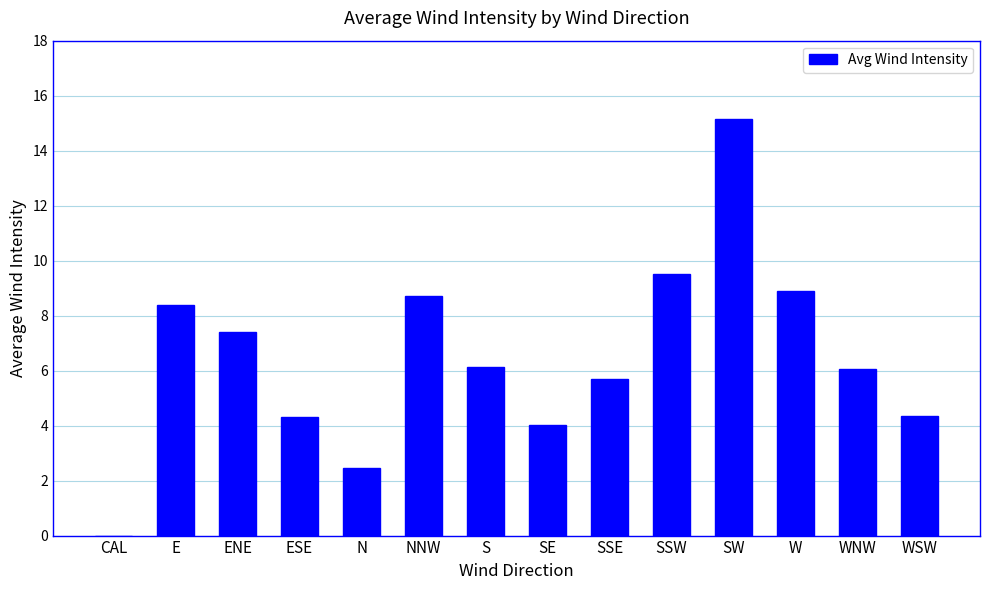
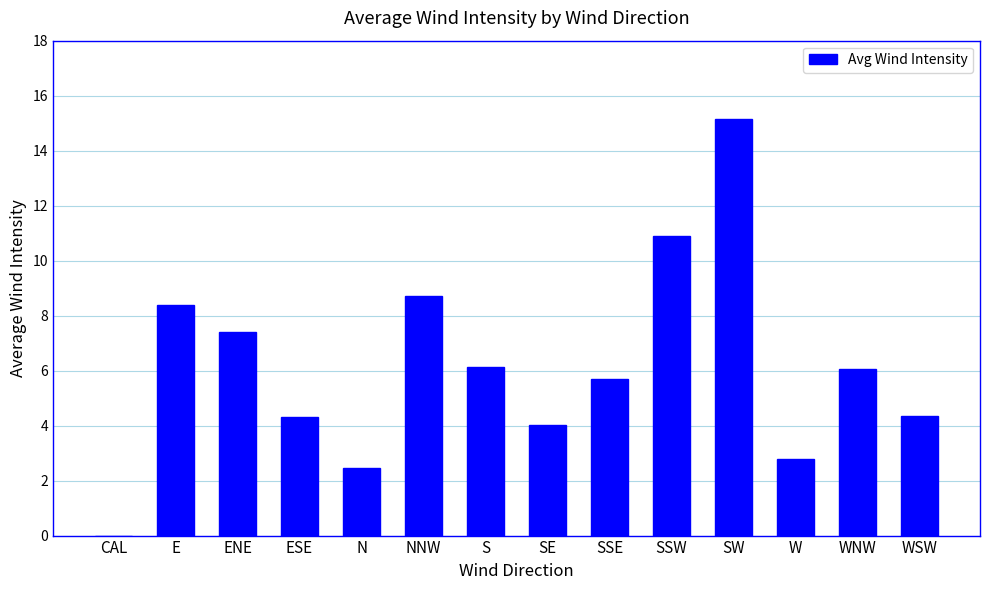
SSW: 9.5 -> 10.9
W: 8.9 -> 2.8
